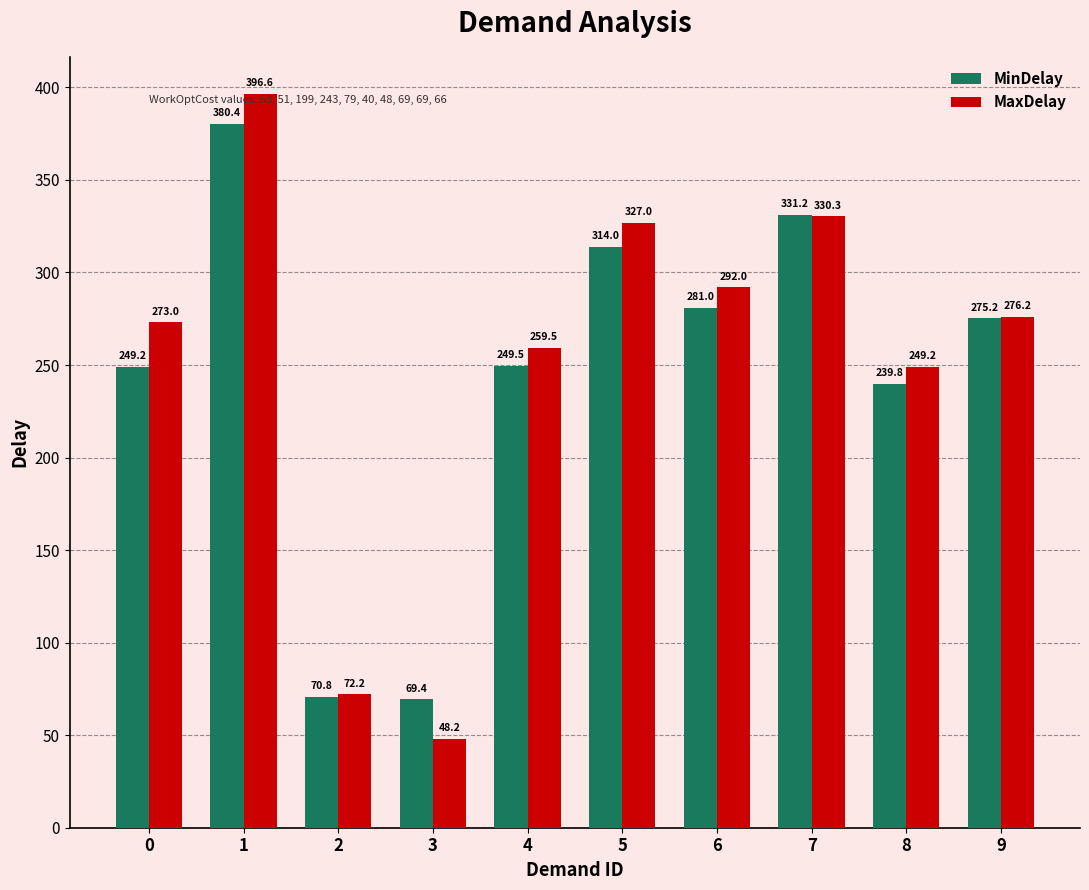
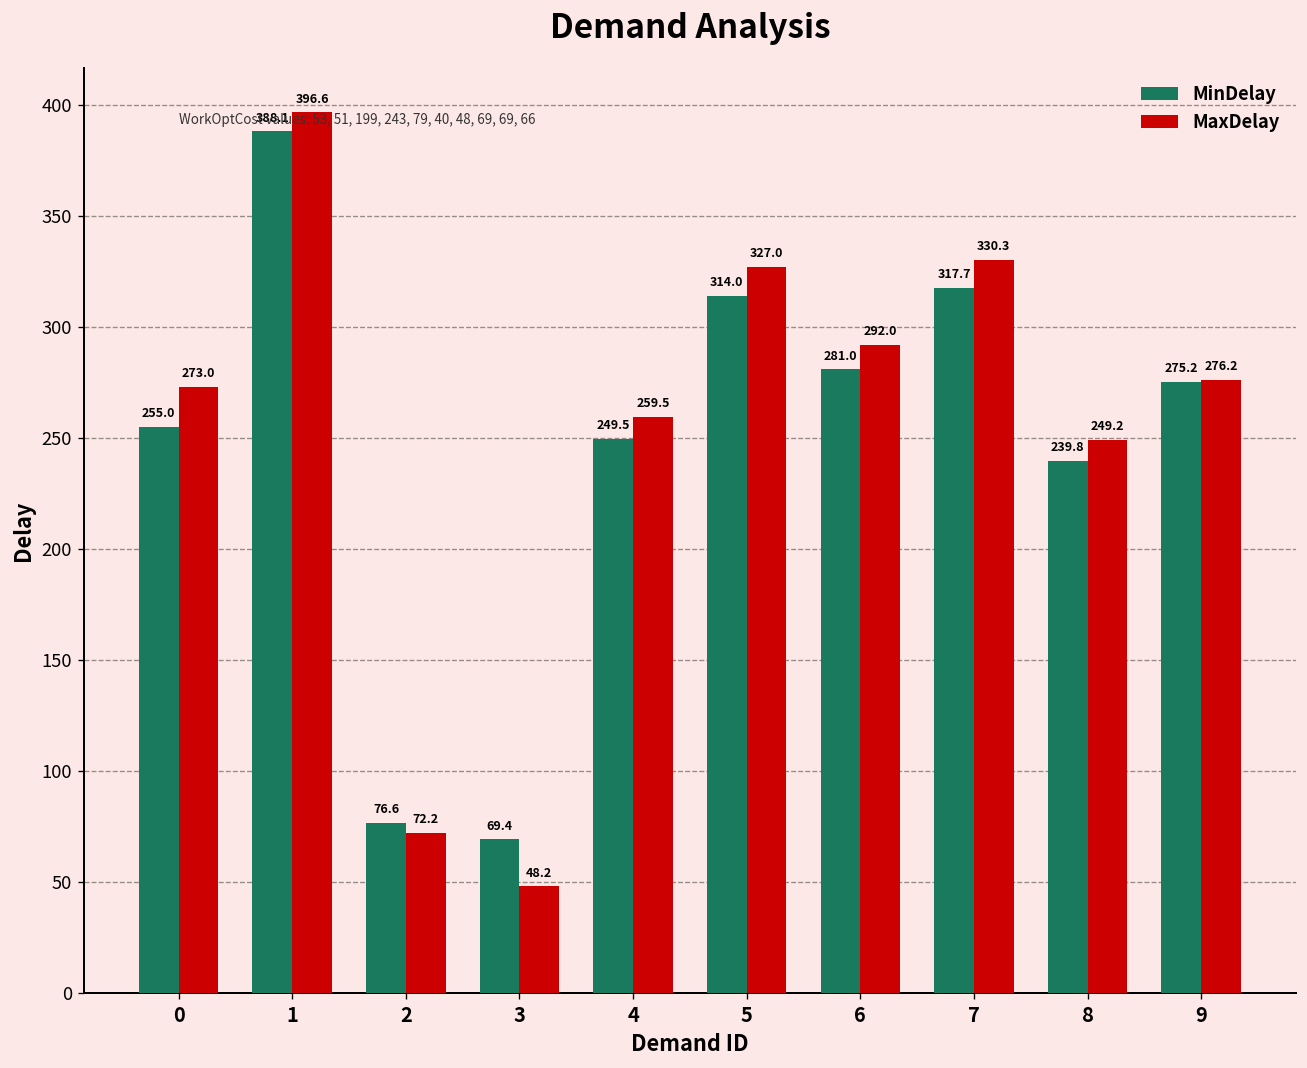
MinDelay, 0: 249.2 -> 255.0
MinDelay, 1: 380.4 -> 388.1
MinDelay, 2: 70.8 -> 76.6
MinDelay, 7: 331.2 -> 317.7
